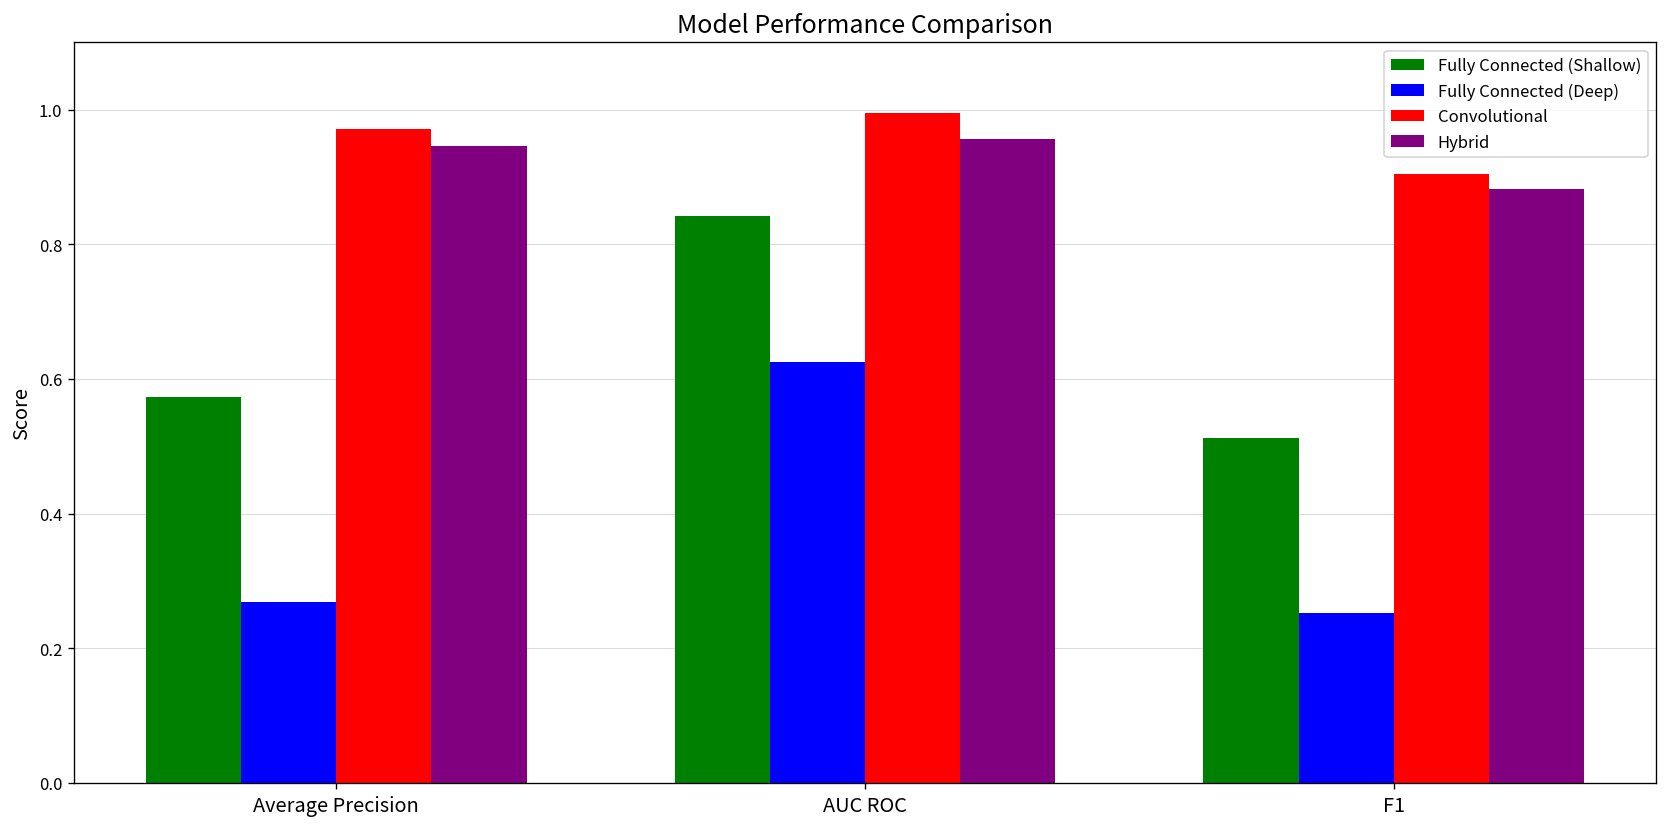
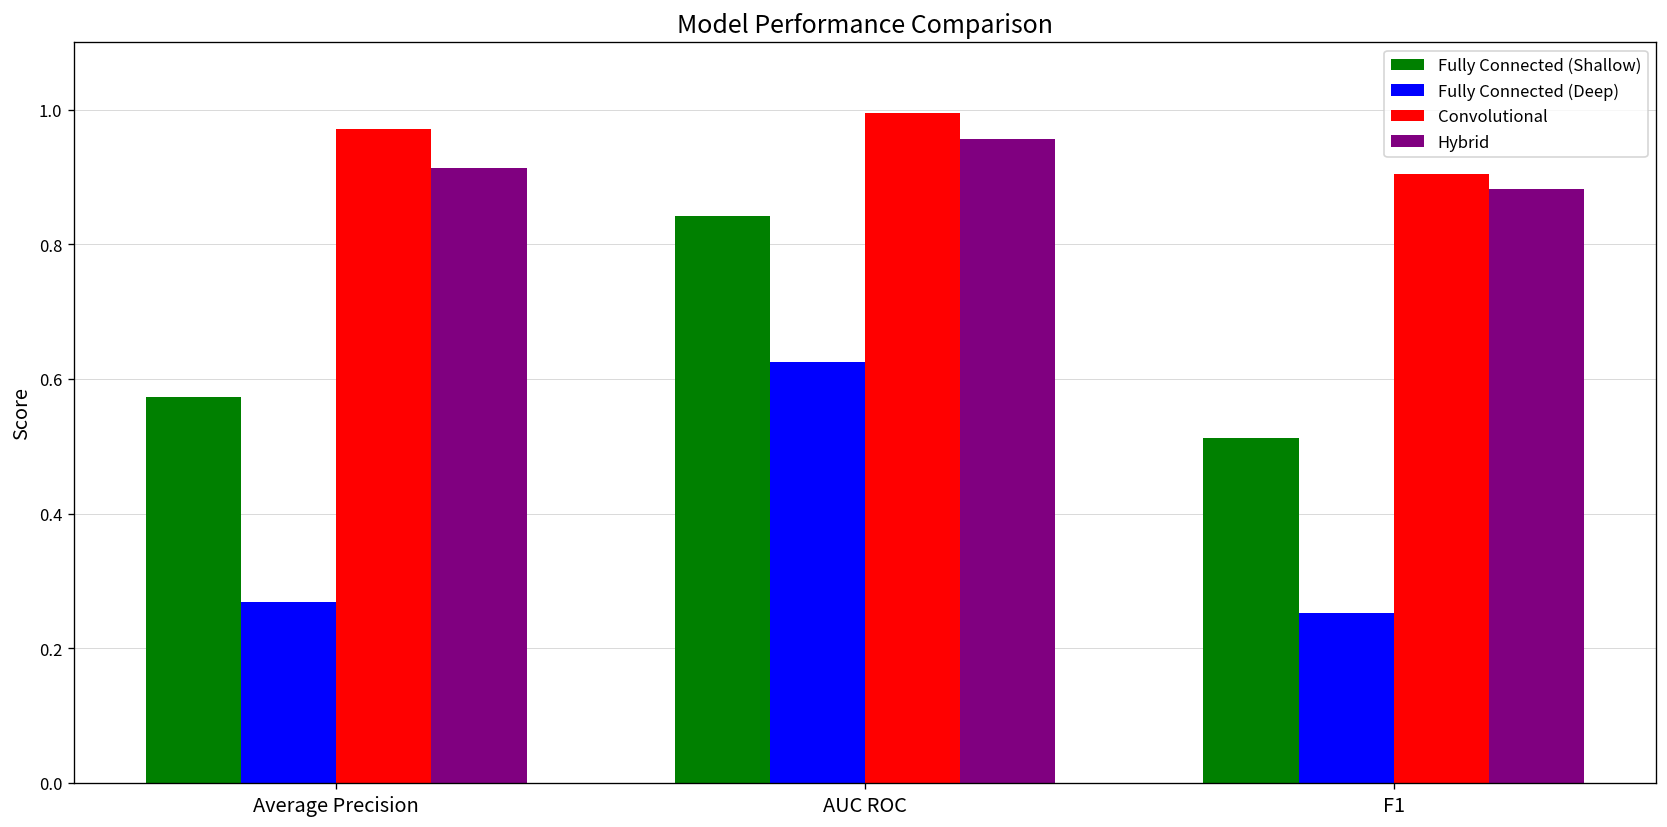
Hybrid, Average Precision: 0.95 -> 0.91
